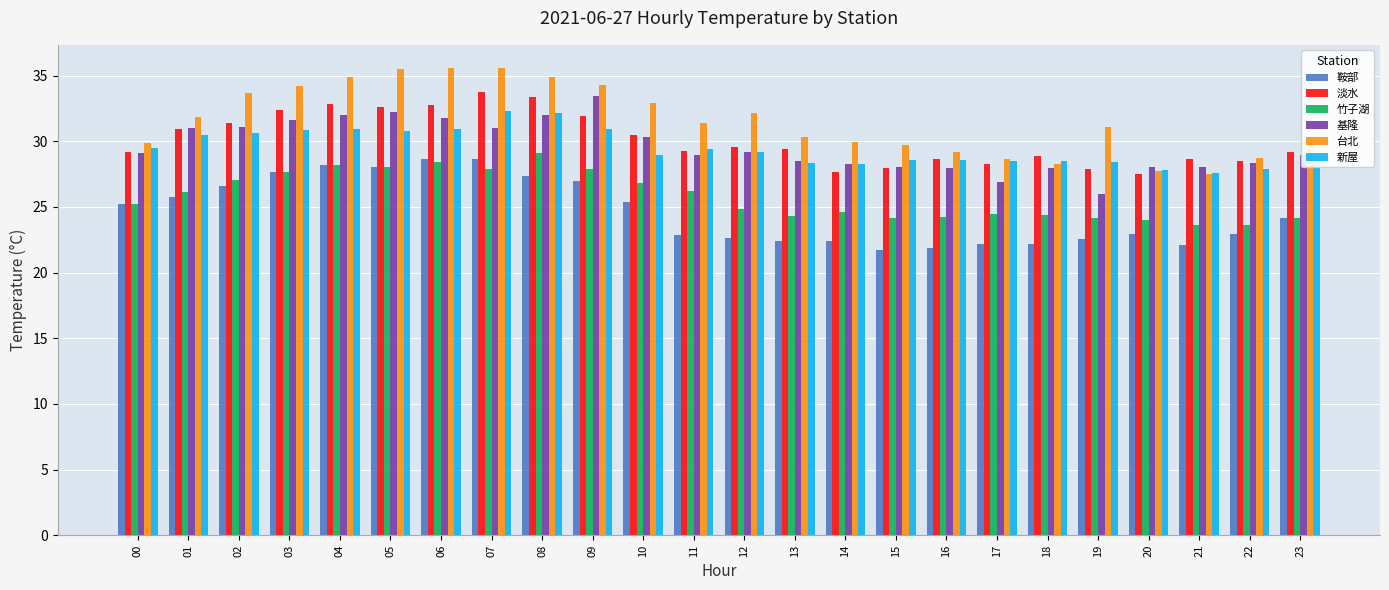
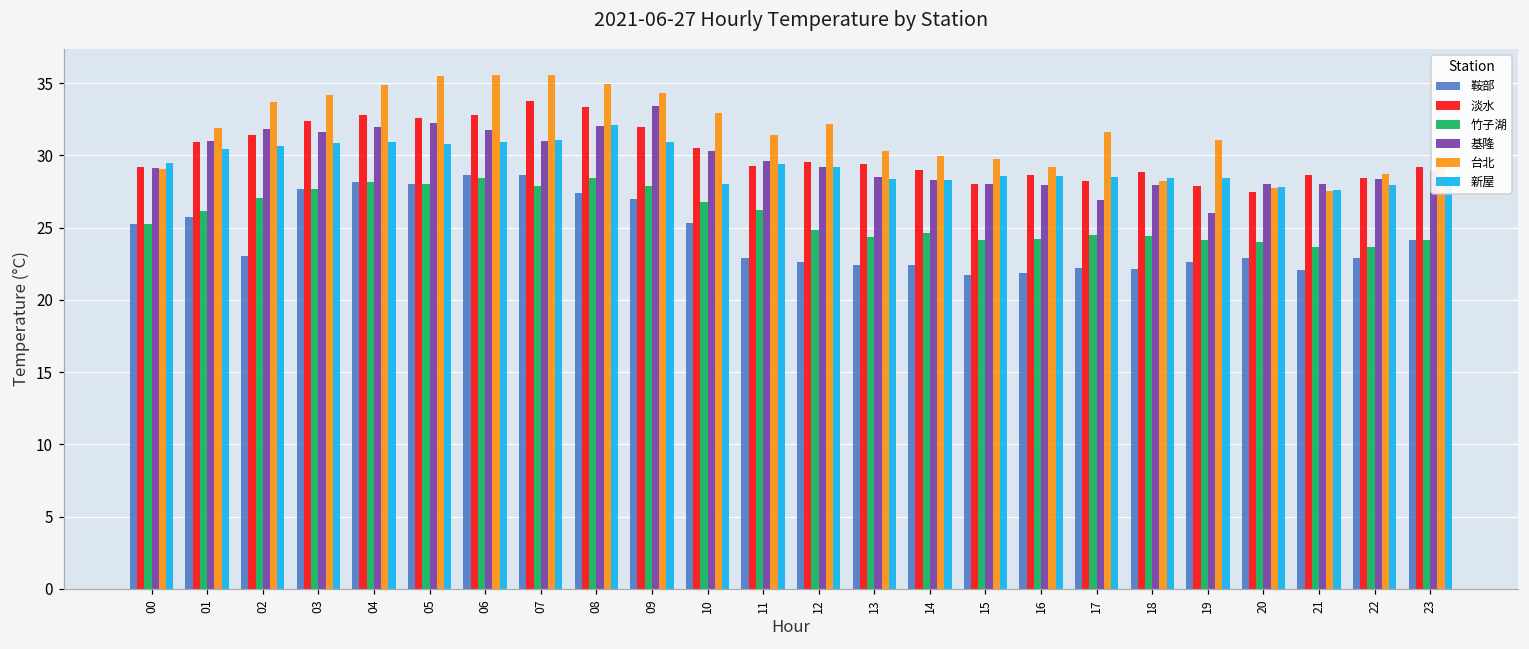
台北, 00: 29.9 -> 29.0
鞍部, 02: 26.6 -> 23.0
基隆, 02: 31.1 -> 31.8
新屋, 07: 32.3 -> 31.1
竹子湖, 08: 29.1 -> 28.5
新屋, 10: 28.9 -> 28.0
基隆, 11: 28.9 -> 29.6
淡水, 14: 27.7 -> 29.0
台北, 17: 28.7 -> 31.6
